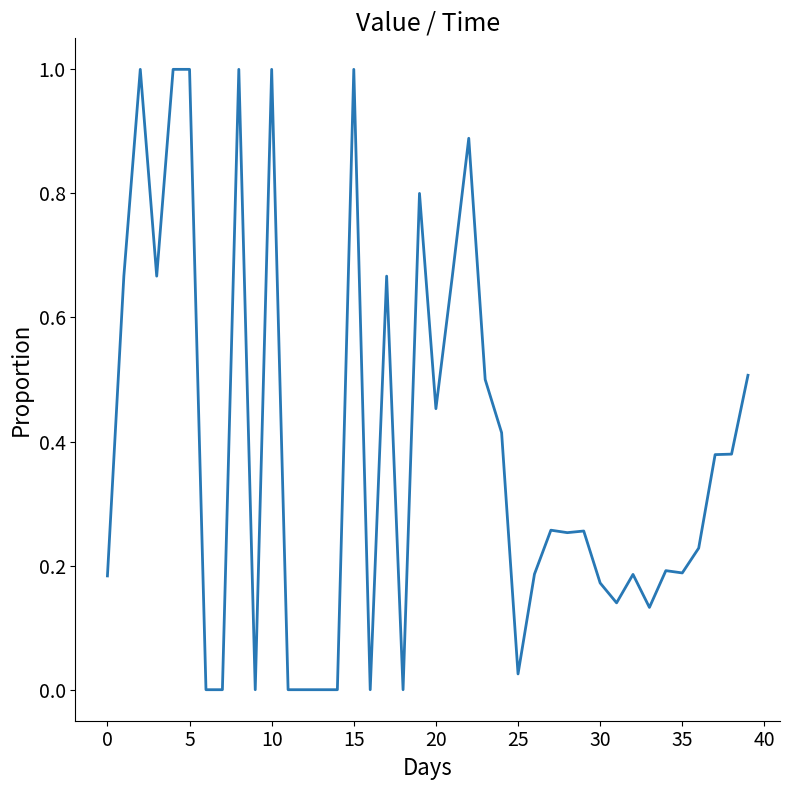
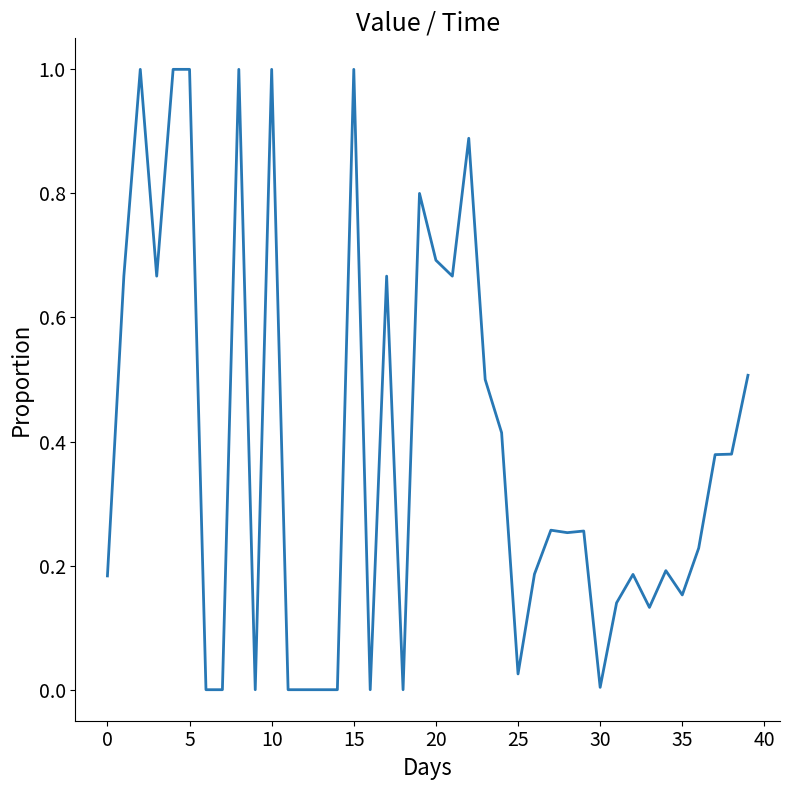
20: 0.45 -> 0.69
30: 0.17 -> 0.00
35: 0.19 -> 0.15
